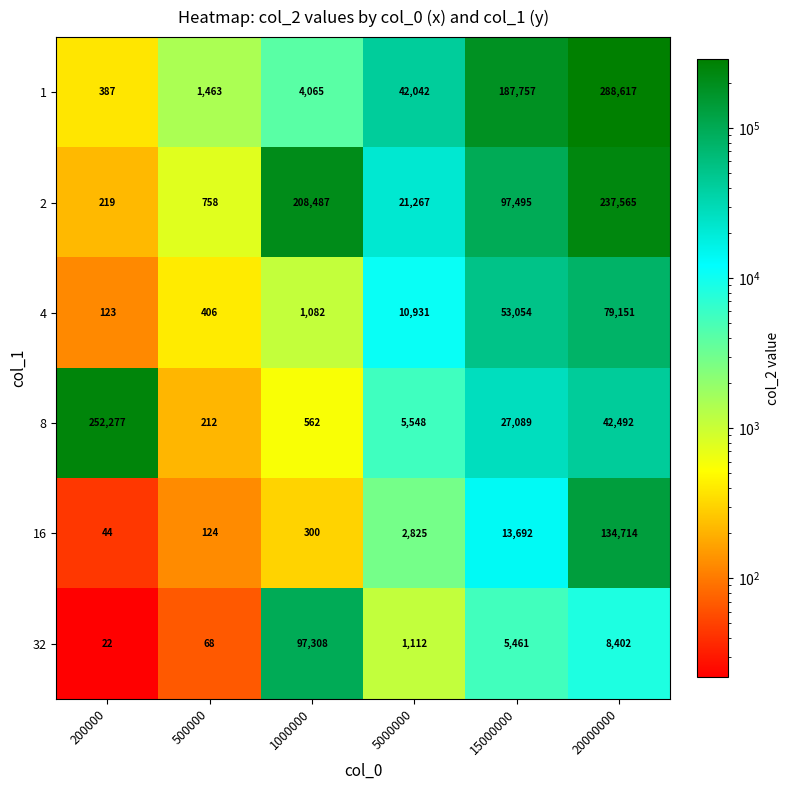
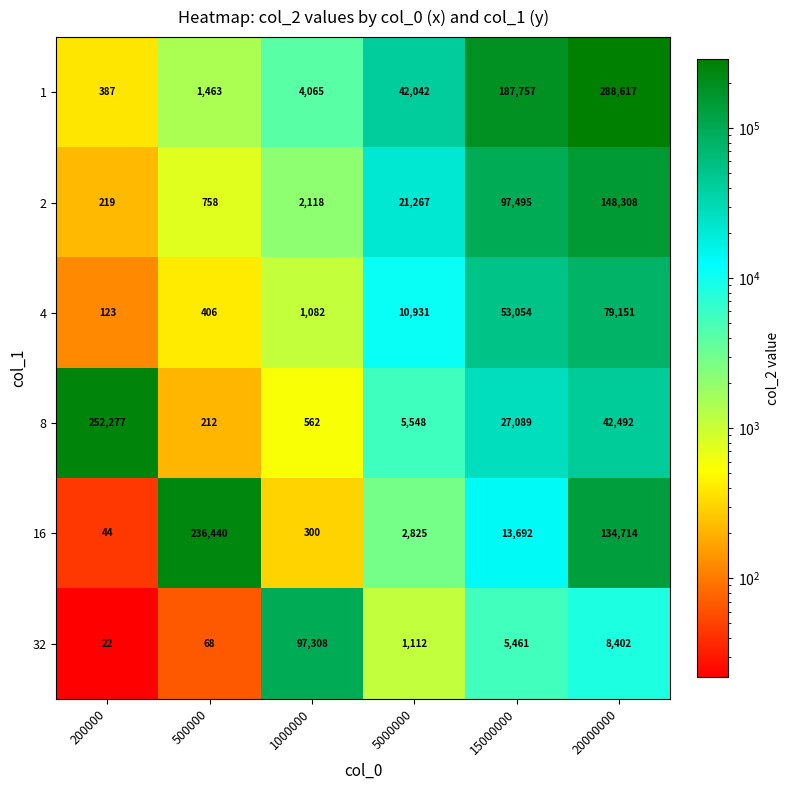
2, 1000000: 208,487 -> 2,118
2, 20000000: 237,565 -> 148,308
16, 500000: 124 -> 236,440
